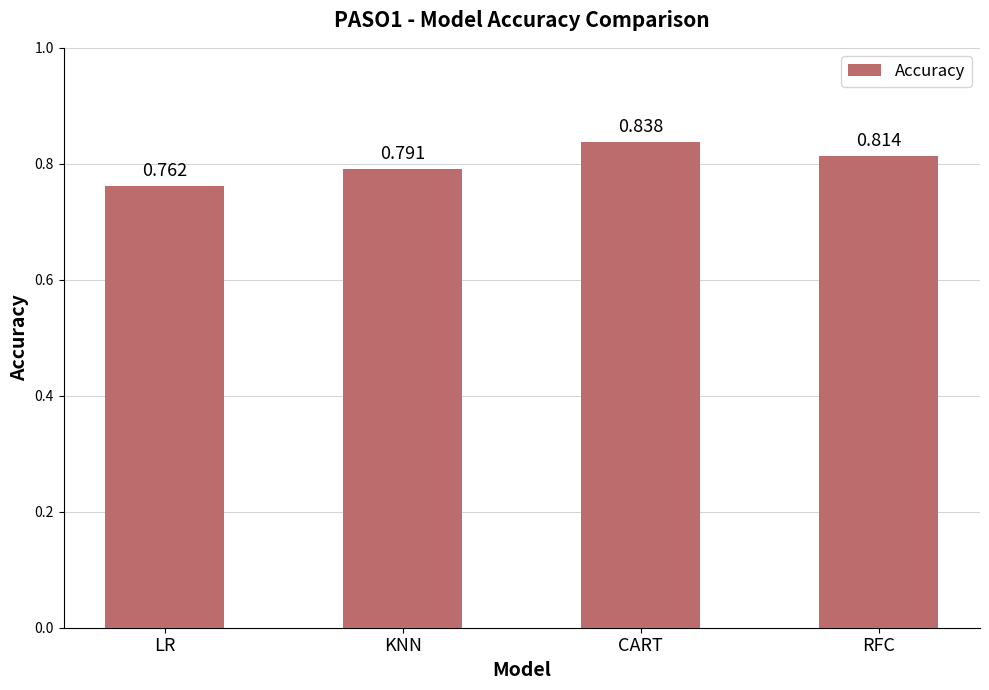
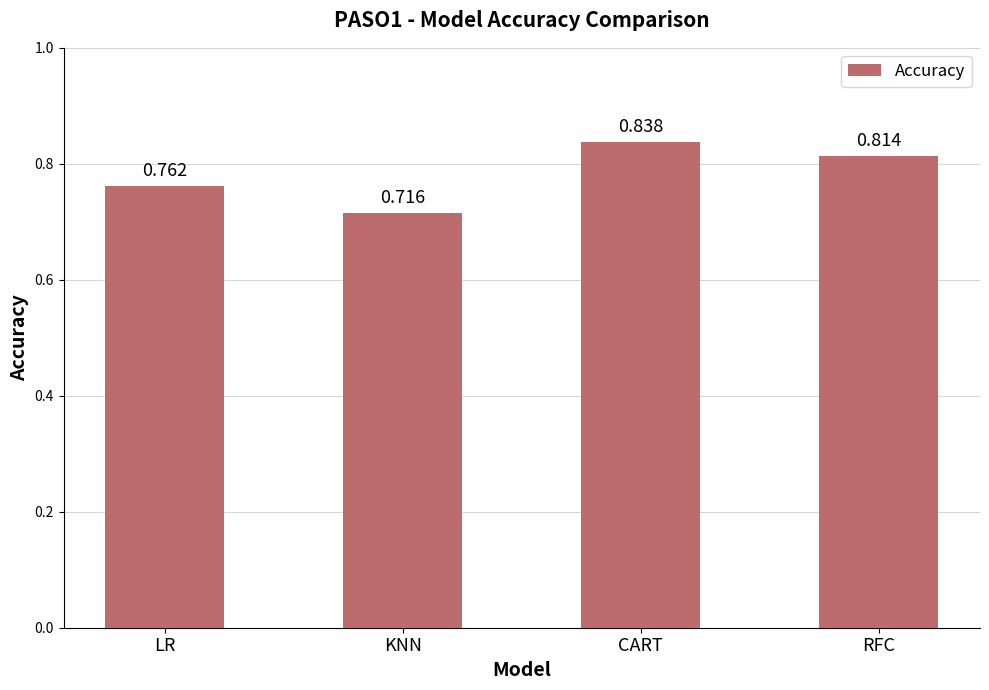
KNN: 0.791 -> 0.716
